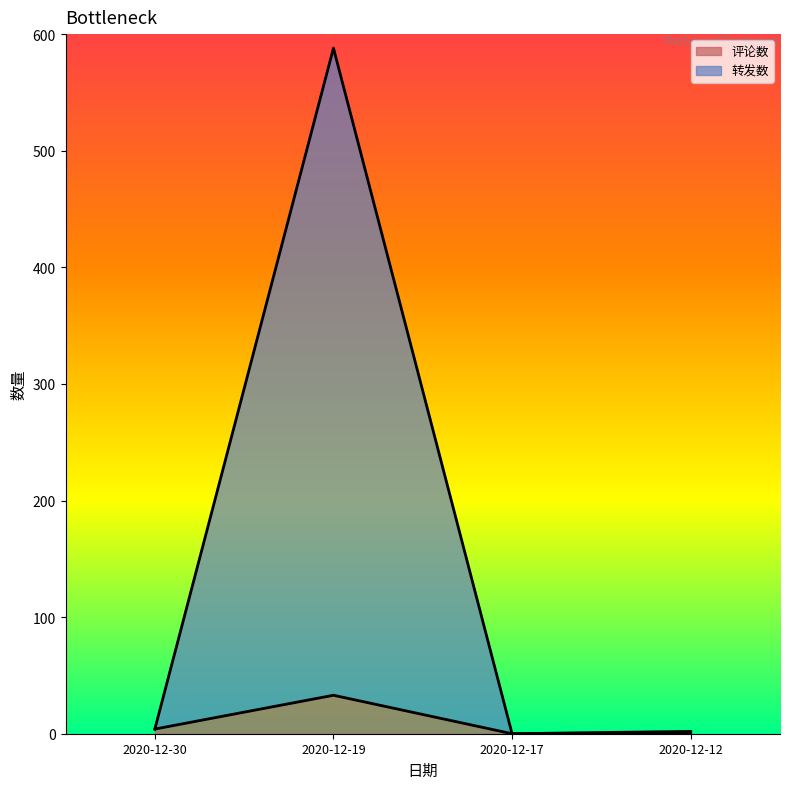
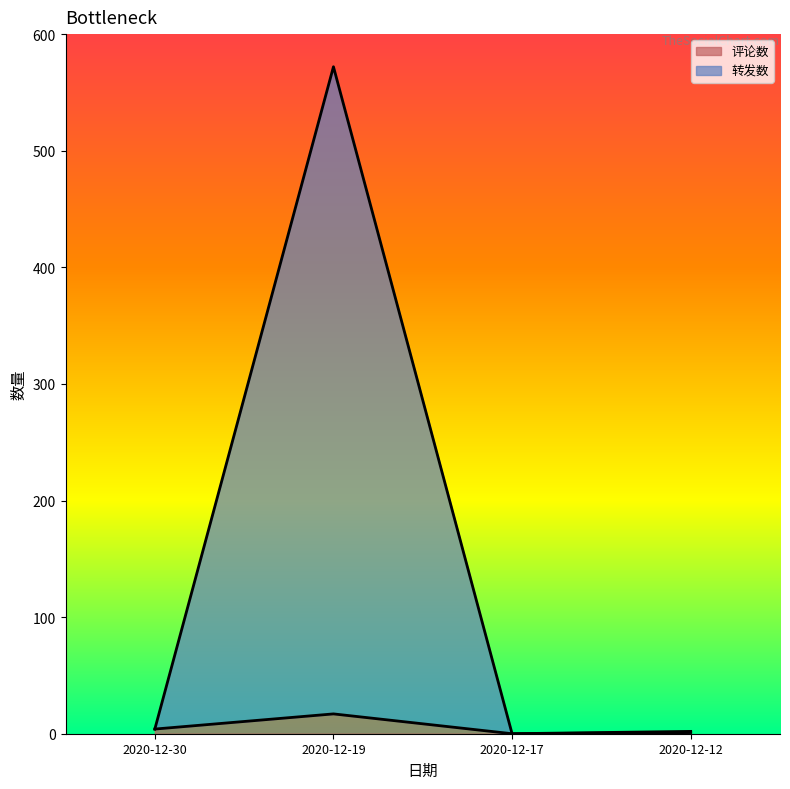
评论数, 2020-12-19: 33 -> 17
